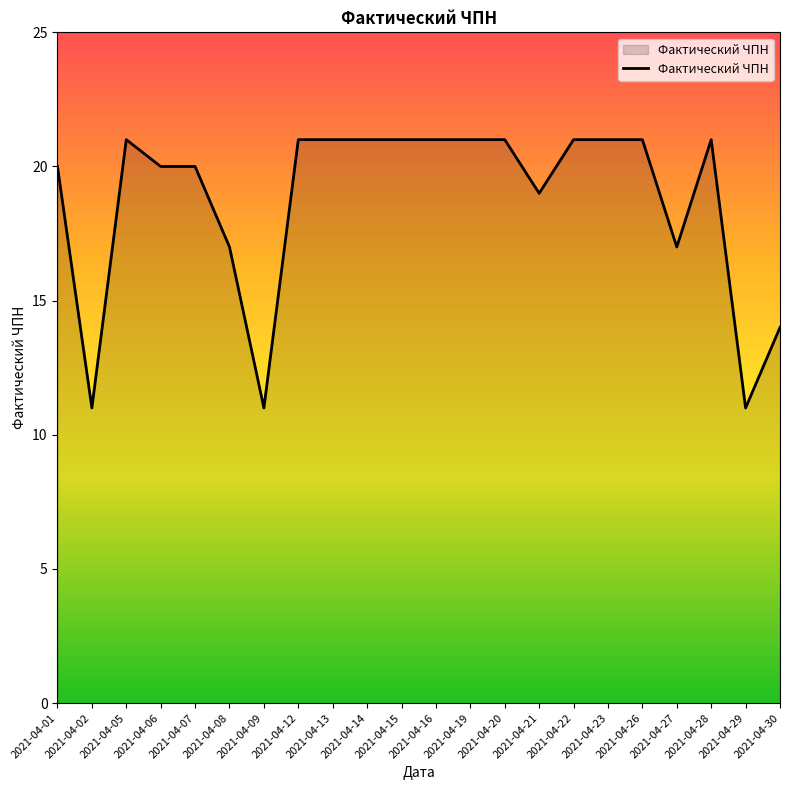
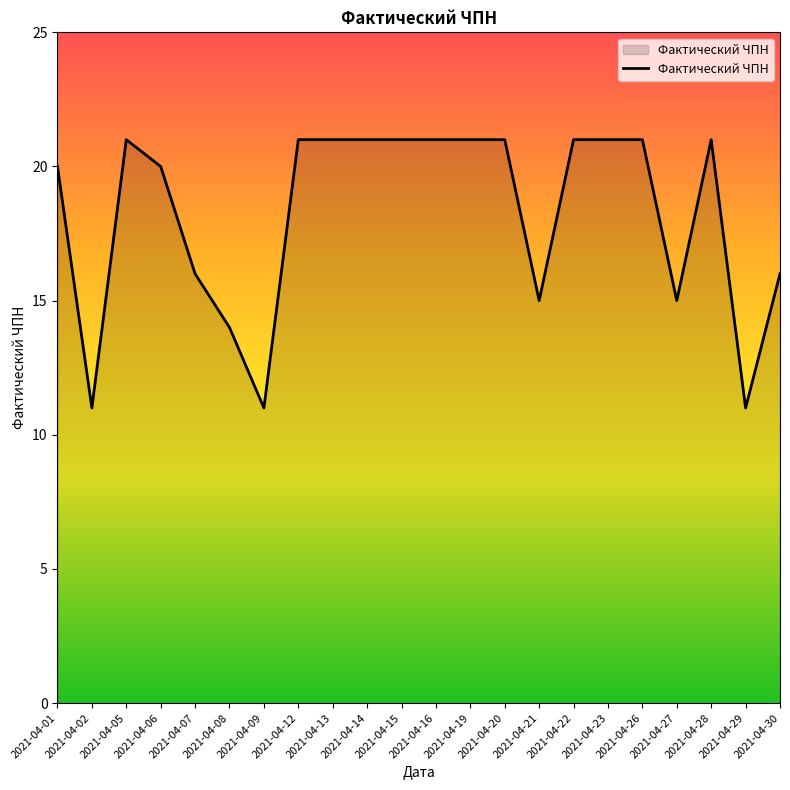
2021-04-07: 20 -> 16
2021-04-08: 17 -> 14
2021-04-21: 19 -> 15
2021-04-27: 17 -> 15
2021-04-30: 14 -> 16
